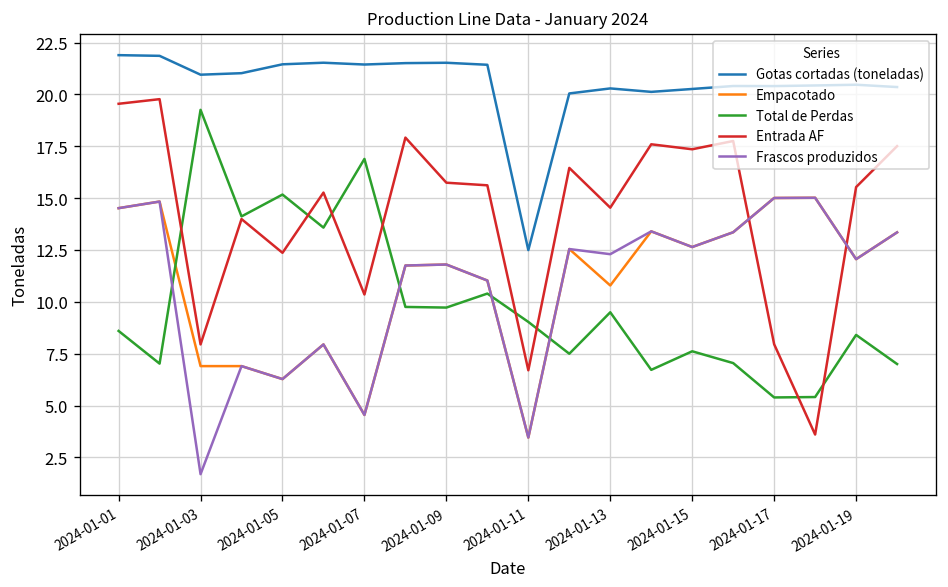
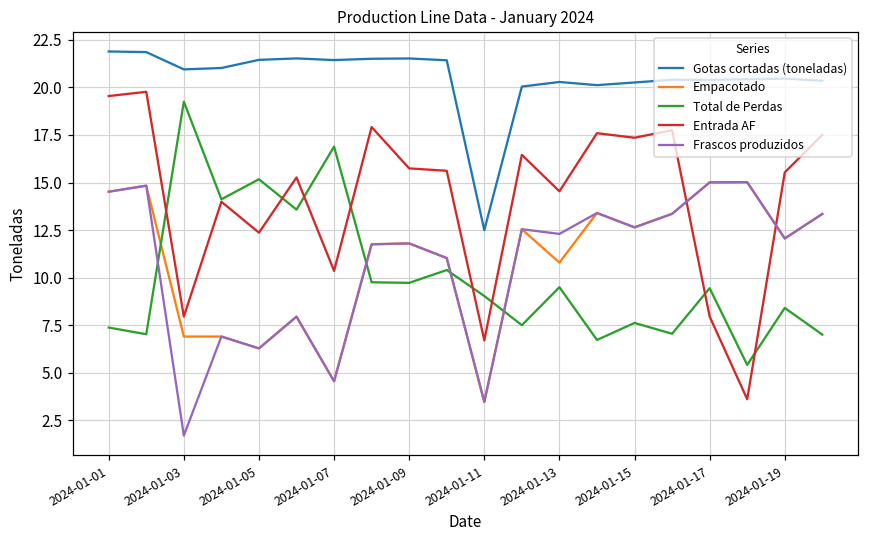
Total de Perdas, 2024-01-01: 8.6 -> 7.4
Total de Perdas, 2024-01-17: 5.4 -> 9.4
